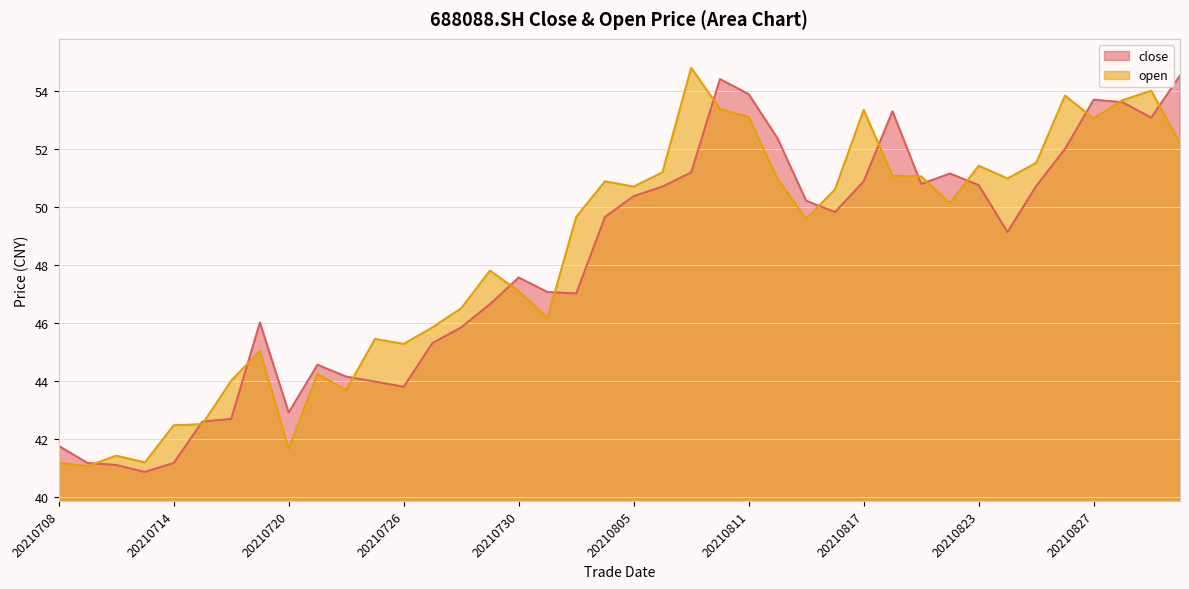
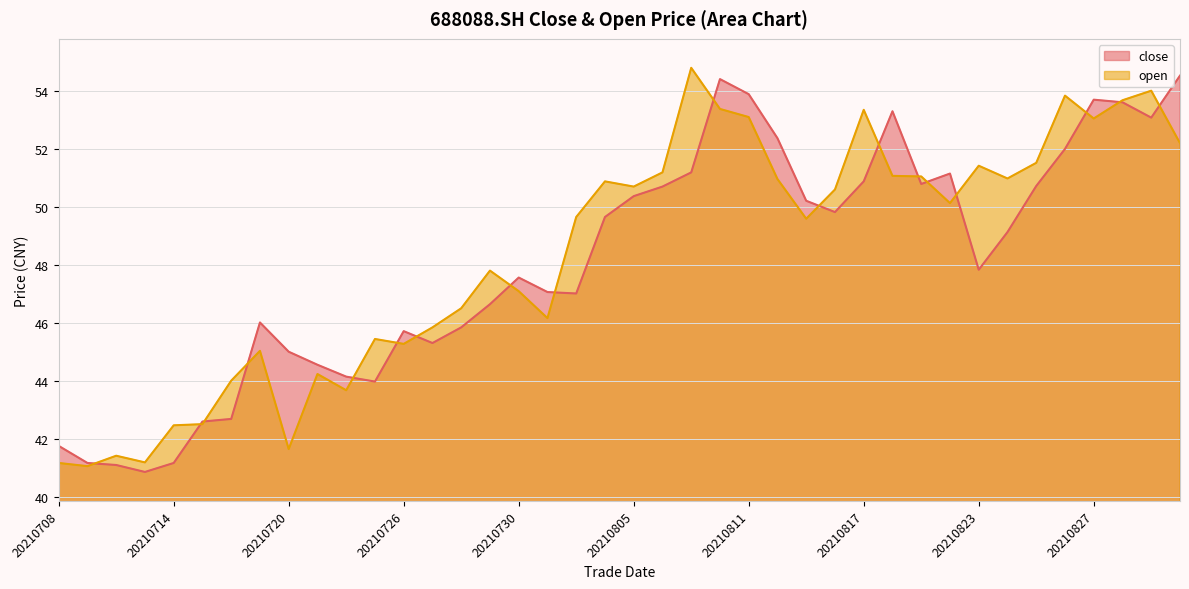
close, 20210720: 42.9 -> 45.0
close, 20210726: 43.8 -> 45.7
close, 20210823: 50.8 -> 47.8
